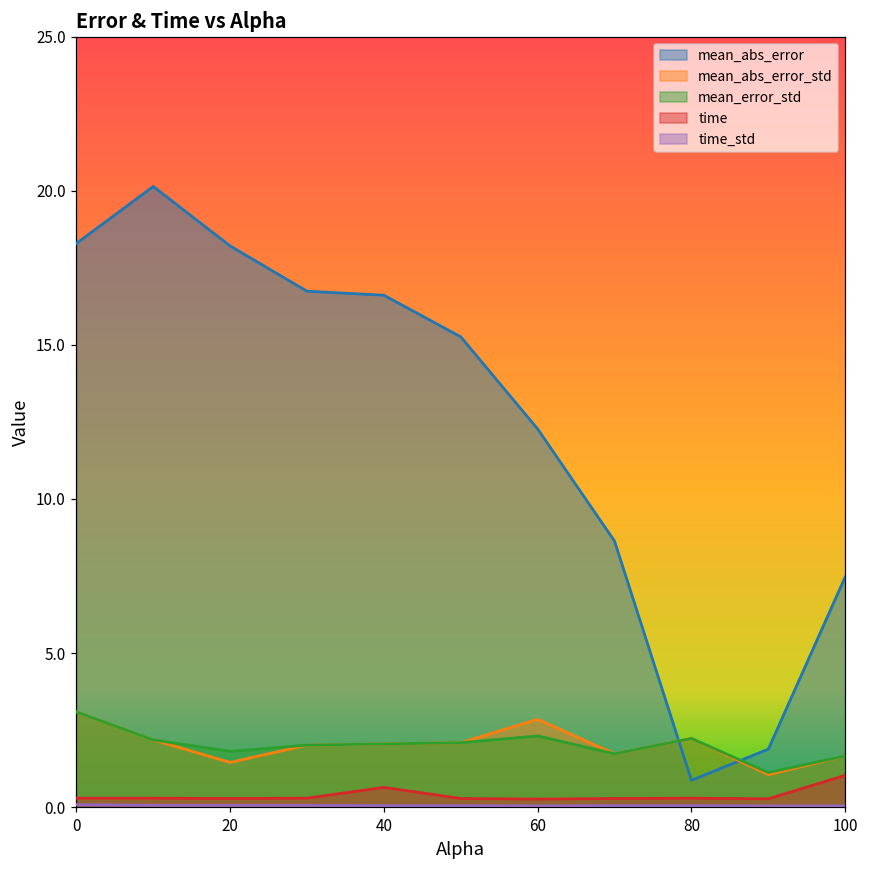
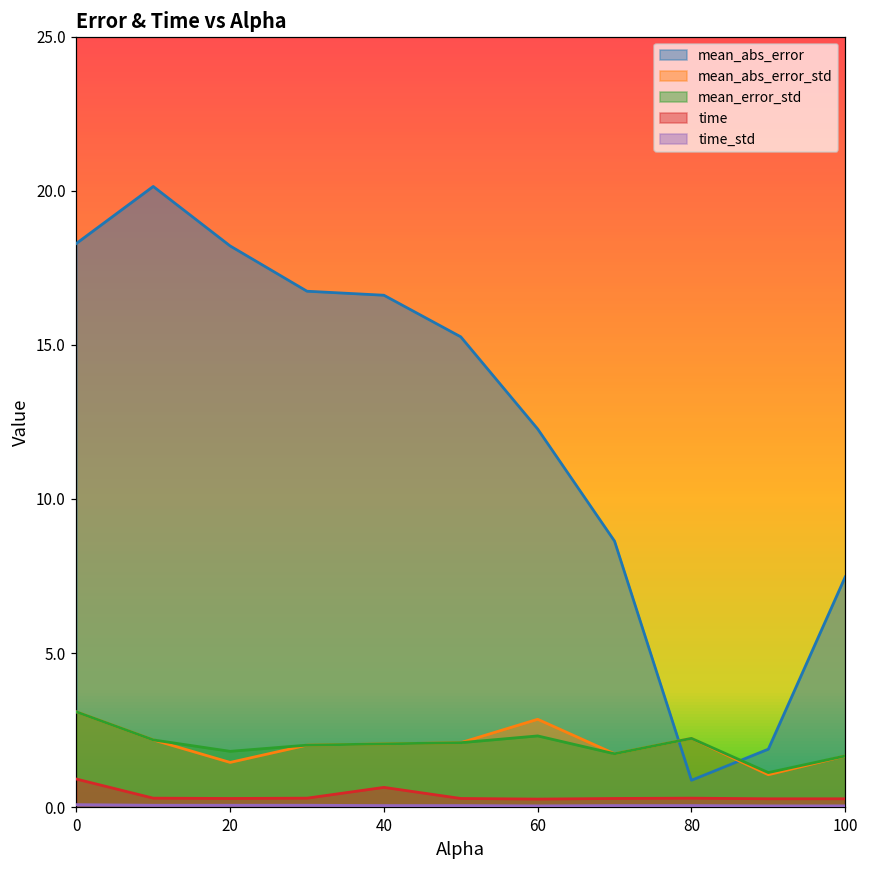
time, 0: 0.3 -> 0.9
time, 100: 1.0 -> 0.3
